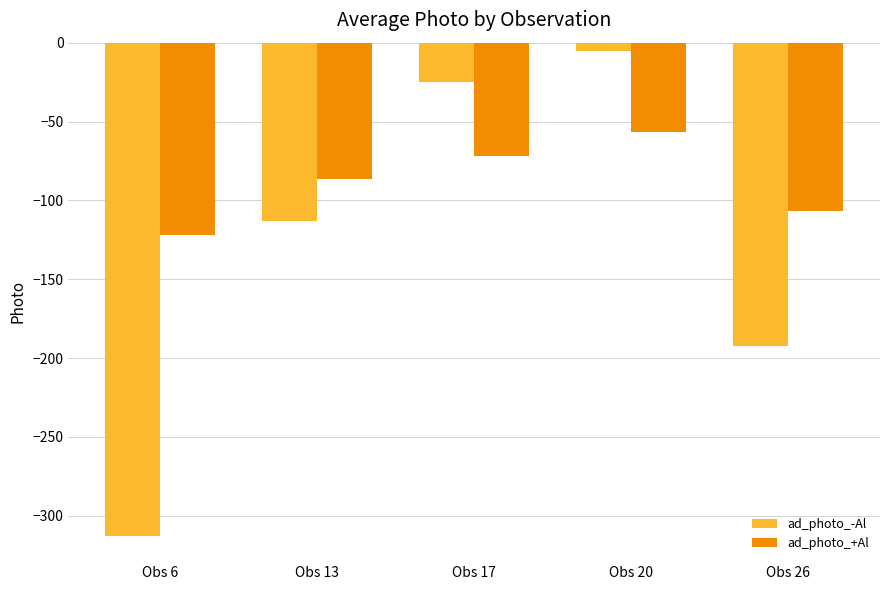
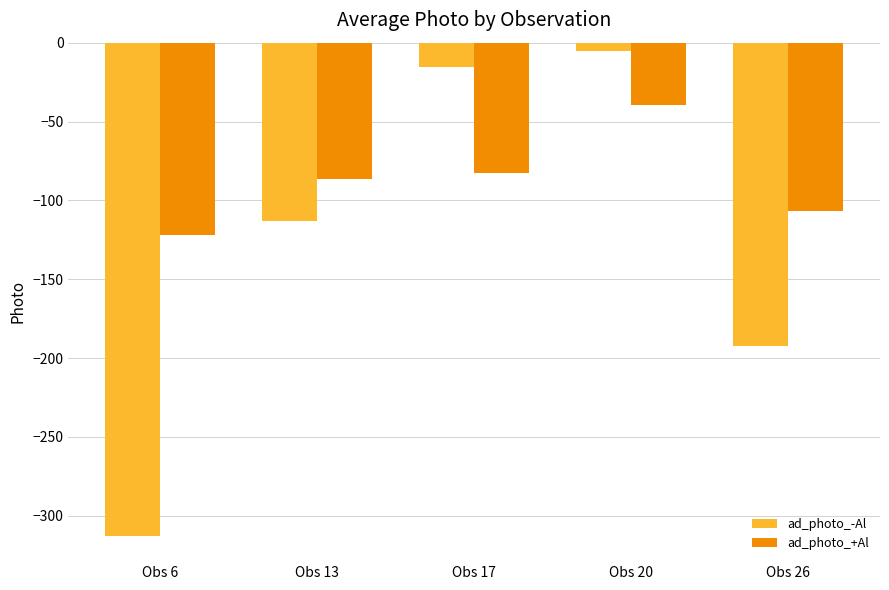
ad_photo_-Al, Obs 17: -25 -> -15
ad_photo_+Al, Obs 17: -72 -> -83
ad_photo_+Al, Obs 20: -57 -> -39
